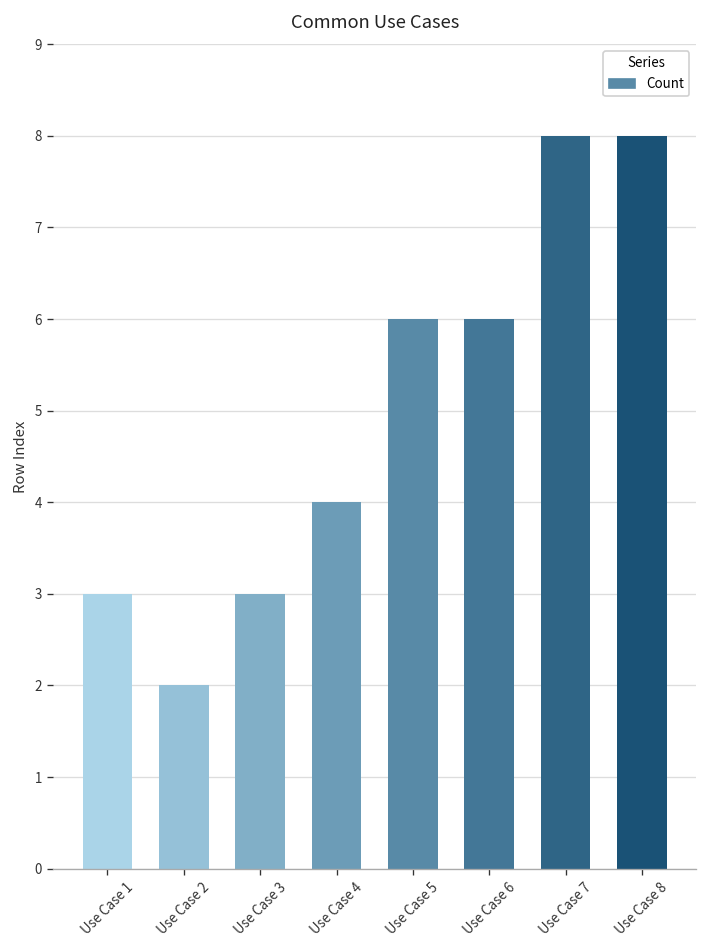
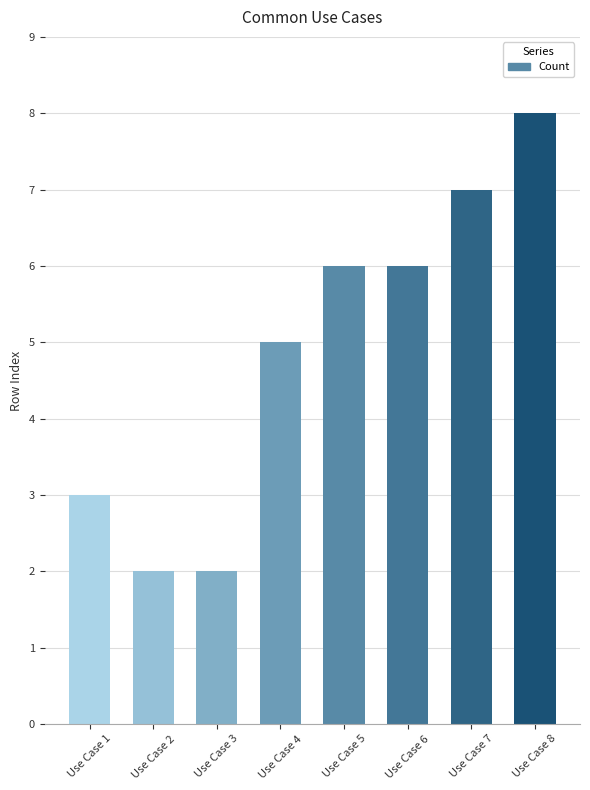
Use Case 3: 3 -> 2
Use Case 4: 4 -> 5
Use Case 7: 8 -> 7
